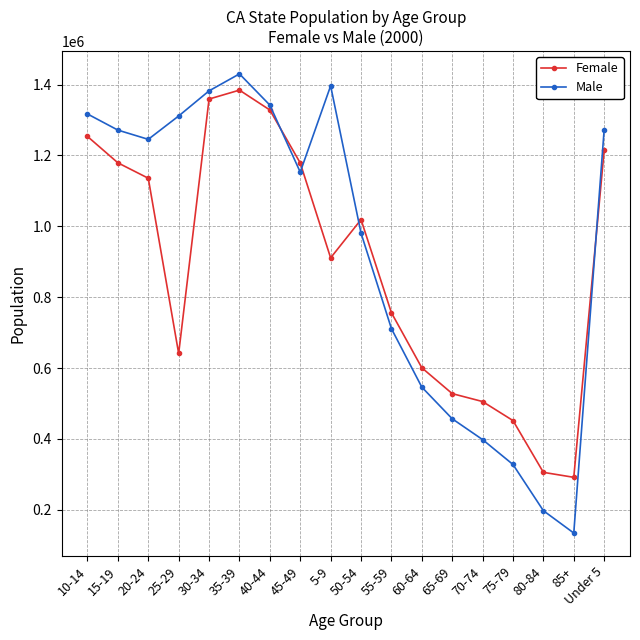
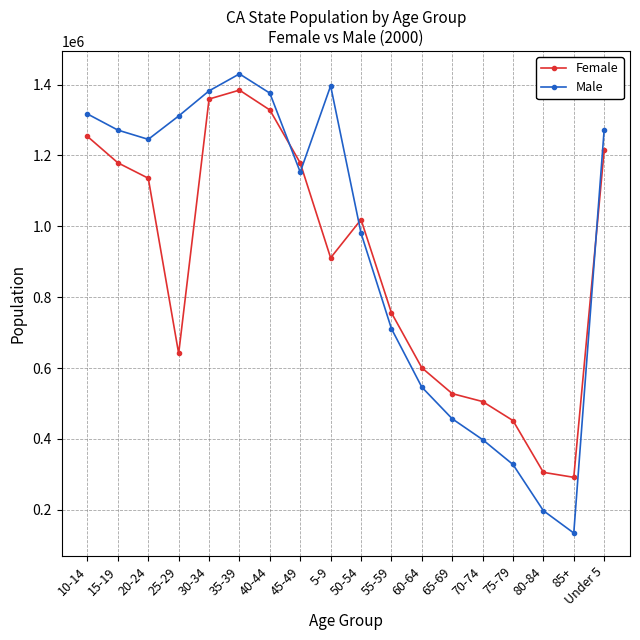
Male, 40-44: 1340000 -> 1380000
